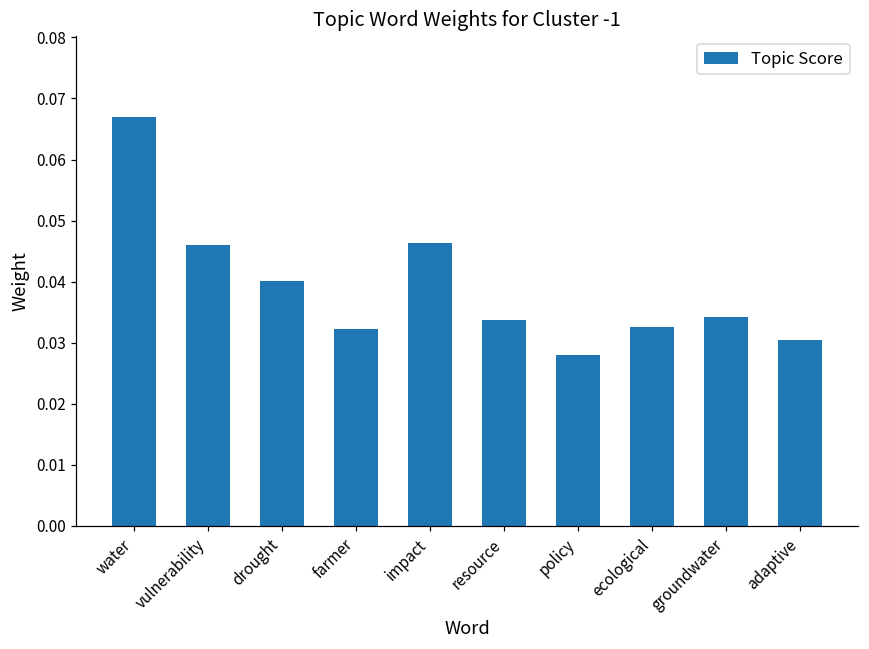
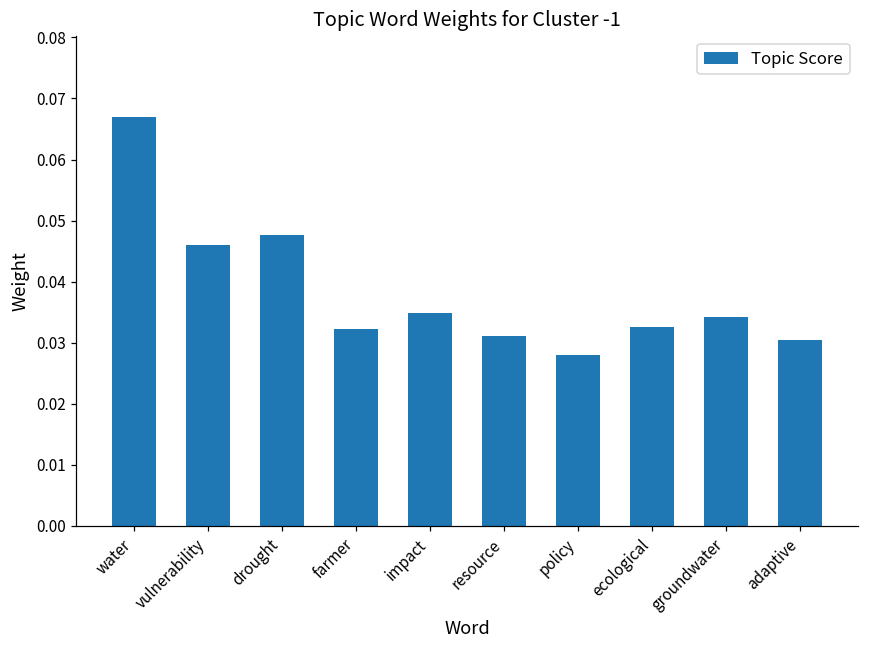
drought: 0.040 -> 0.048
impact: 0.046 -> 0.035
resource: 0.034 -> 0.031
